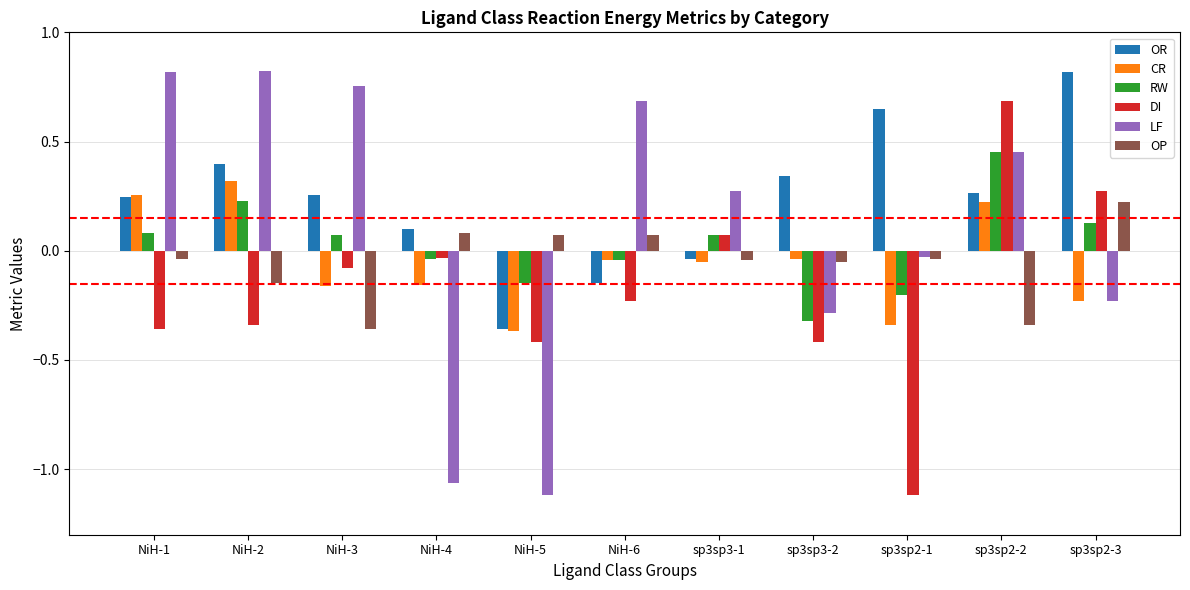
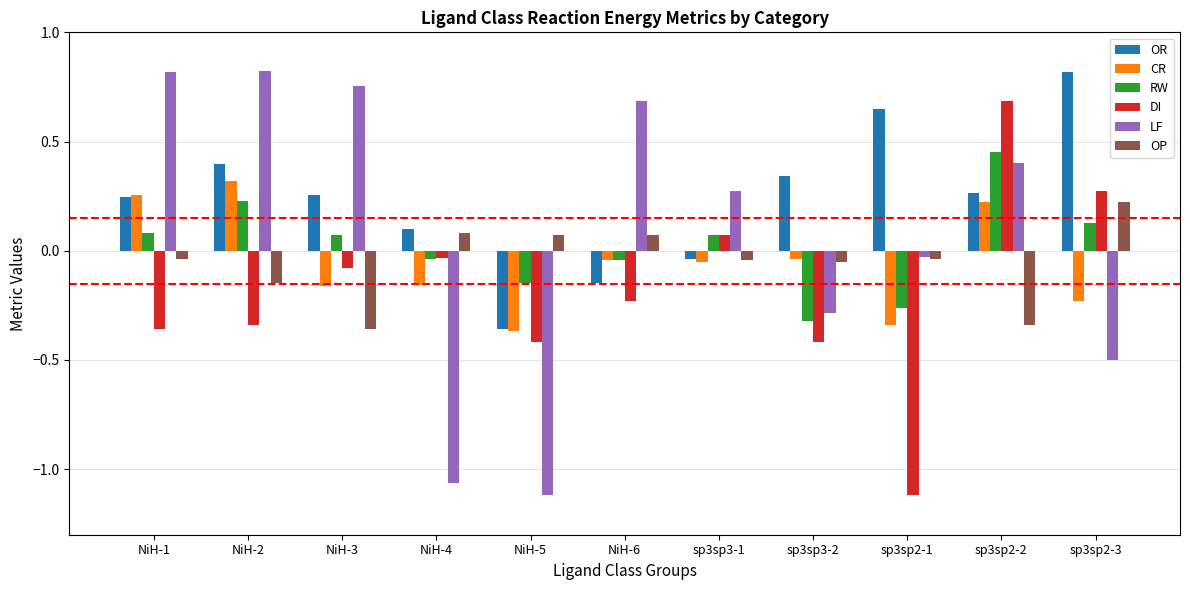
RW, sp3sp2-1: -0.20 -> -0.26
LF, sp3sp2-2: 0.45 -> 0.40
LF, sp3sp2-3: -0.23 -> -0.50
